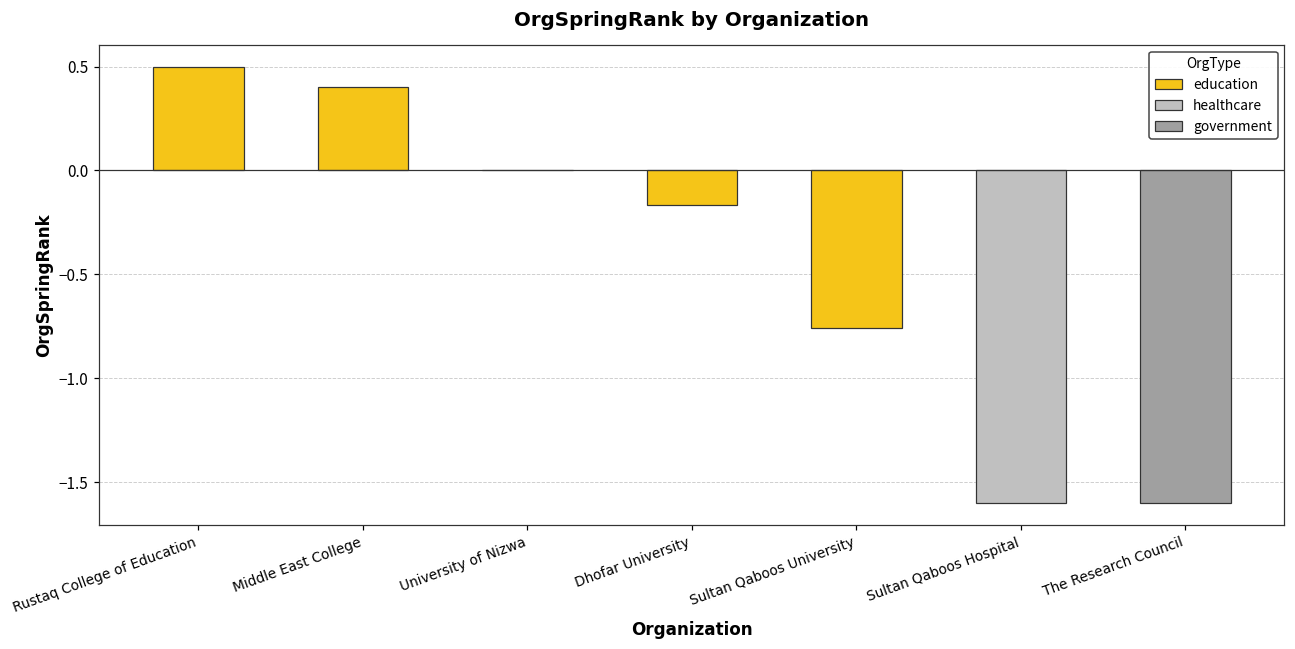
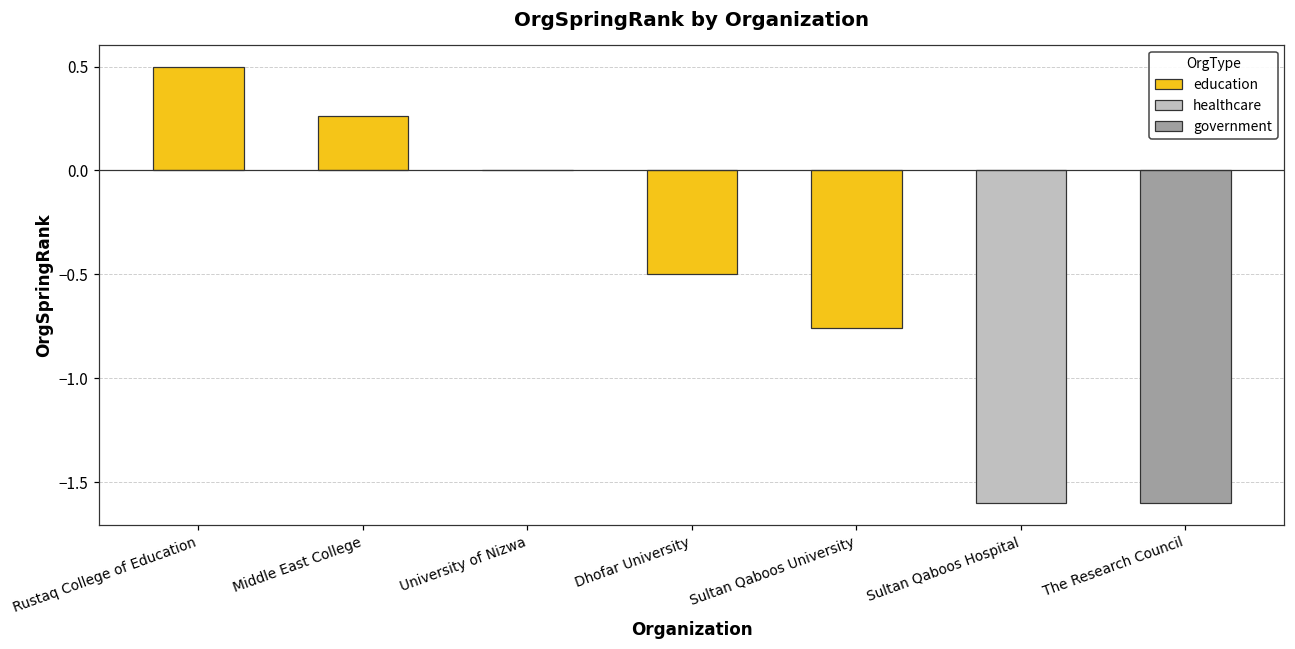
education, Middle East College: 0.40 -> 0.26
education, Dhofar University: -0.17 -> -0.50
